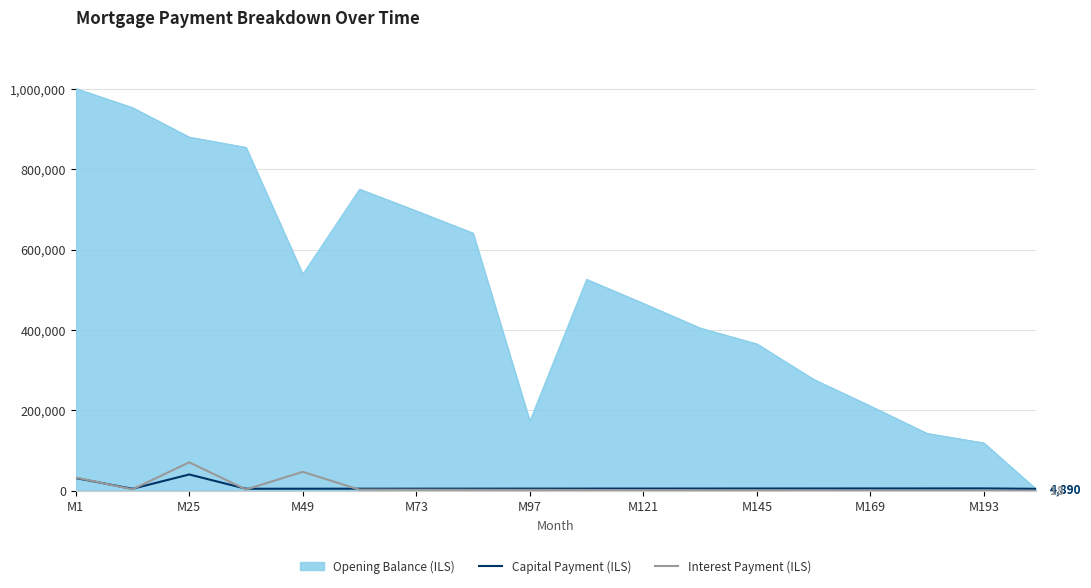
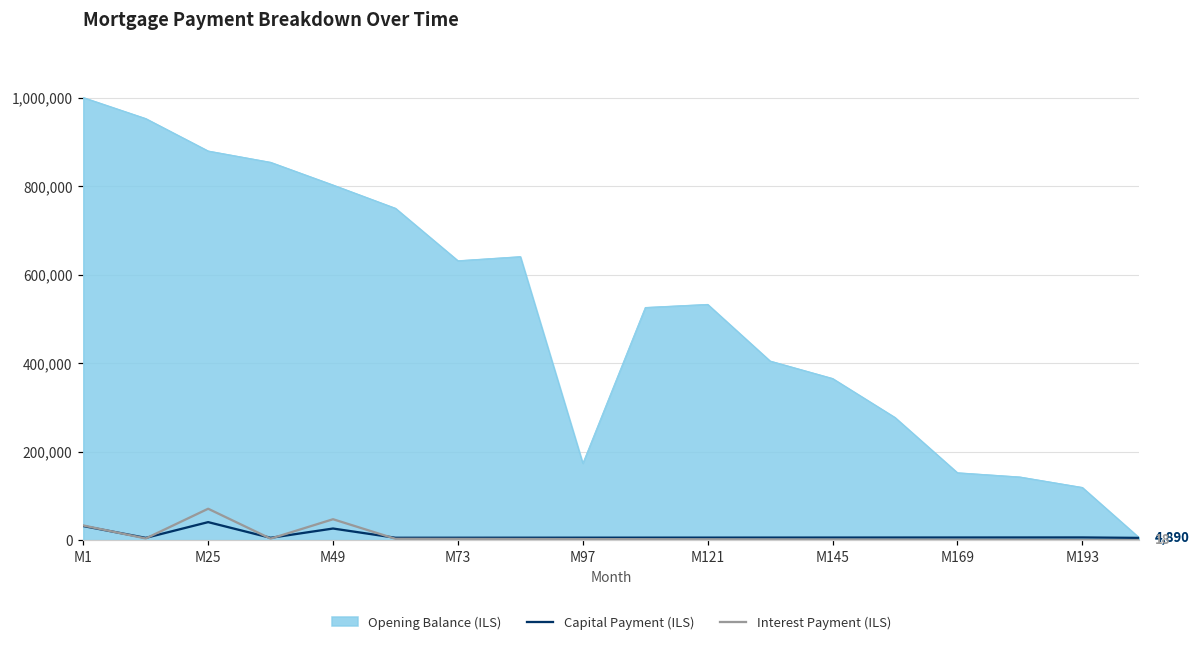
Opening Balance (ILS), M49: 540,000 -> 800,000
Capital Payment (ILS), M49: 10,000 -> 30,000
Opening Balance (ILS), M73: 700,000 -> 630,000
Opening Balance (ILS), M121: 470,000 -> 530,000
Opening Balance (ILS), M169: 210,000 -> 150,000
